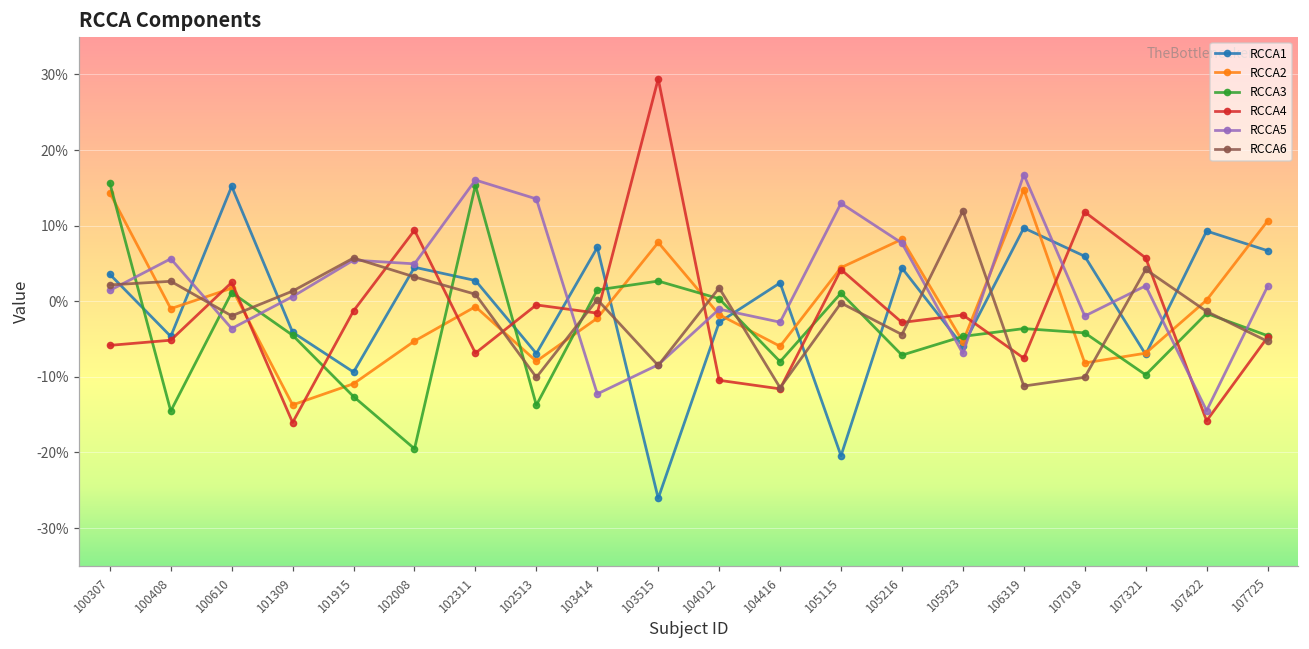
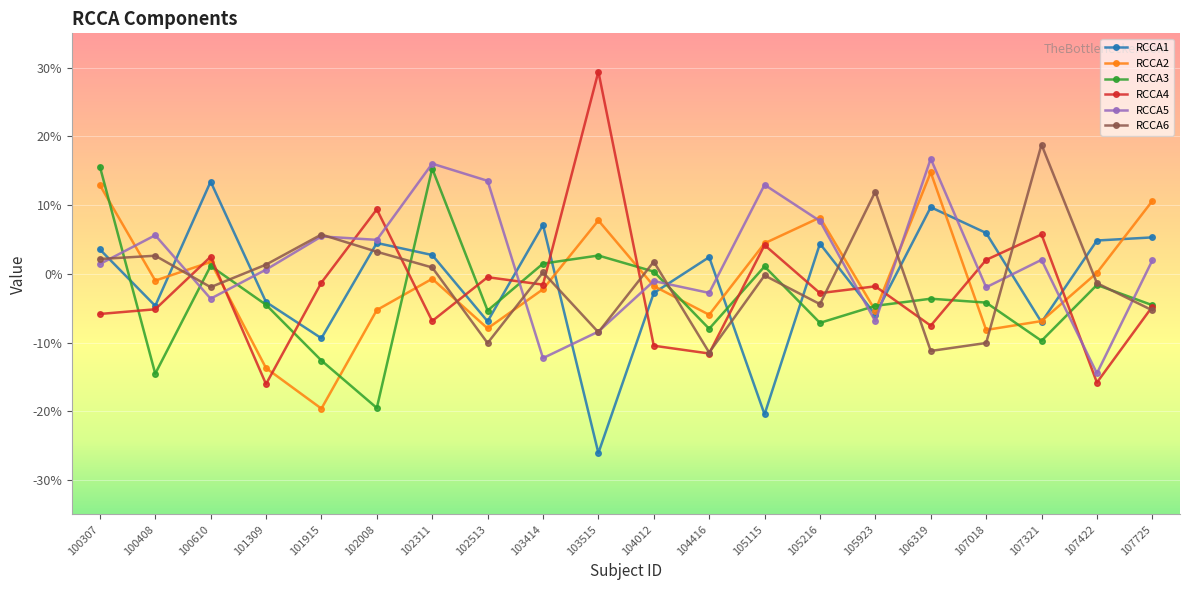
RCCA2, 100307: 14% -> 13%
RCCA1, 100610: 15% -> 13%
RCCA2, 101915: -11% -> -20%
RCCA3, 102513: -14% -> -5%
RCCA4, 107018: 12% -> 2%
RCCA6, 107321: 4% -> 19%
RCCA1, 107422: 9% -> 5%
RCCA1, 107725: 7% -> 5%
